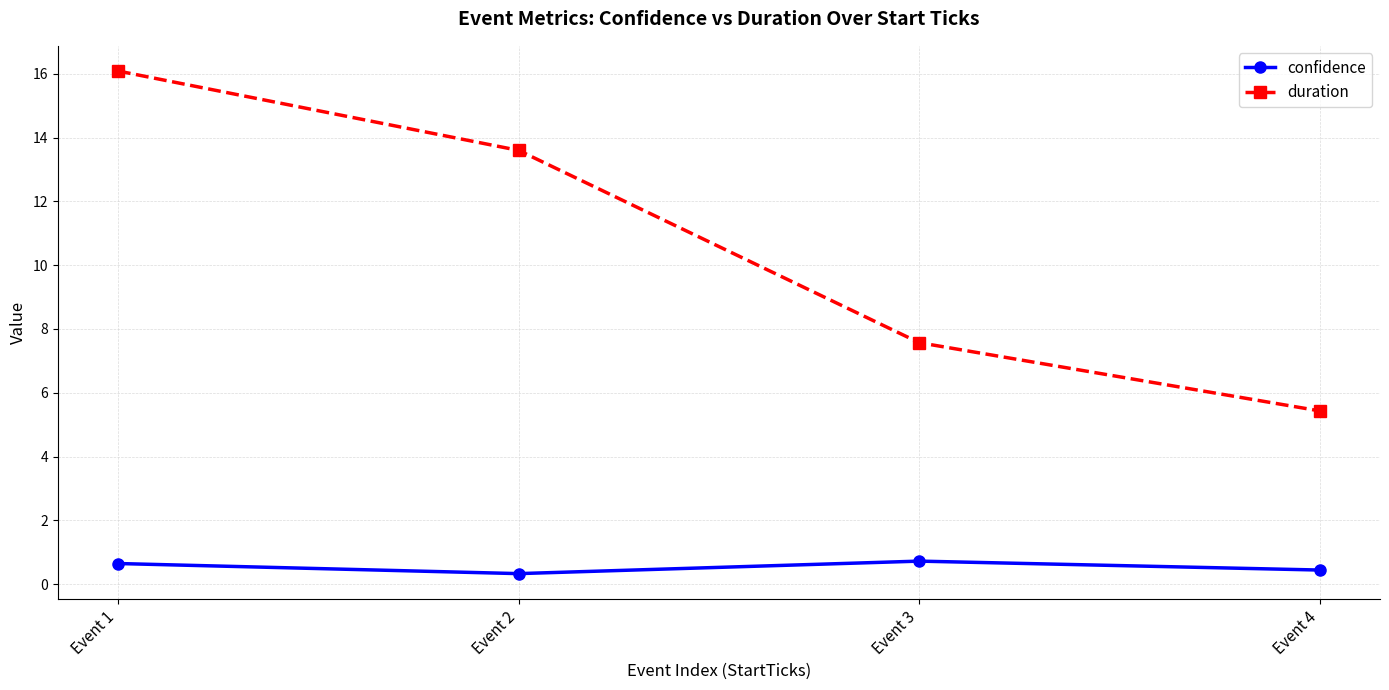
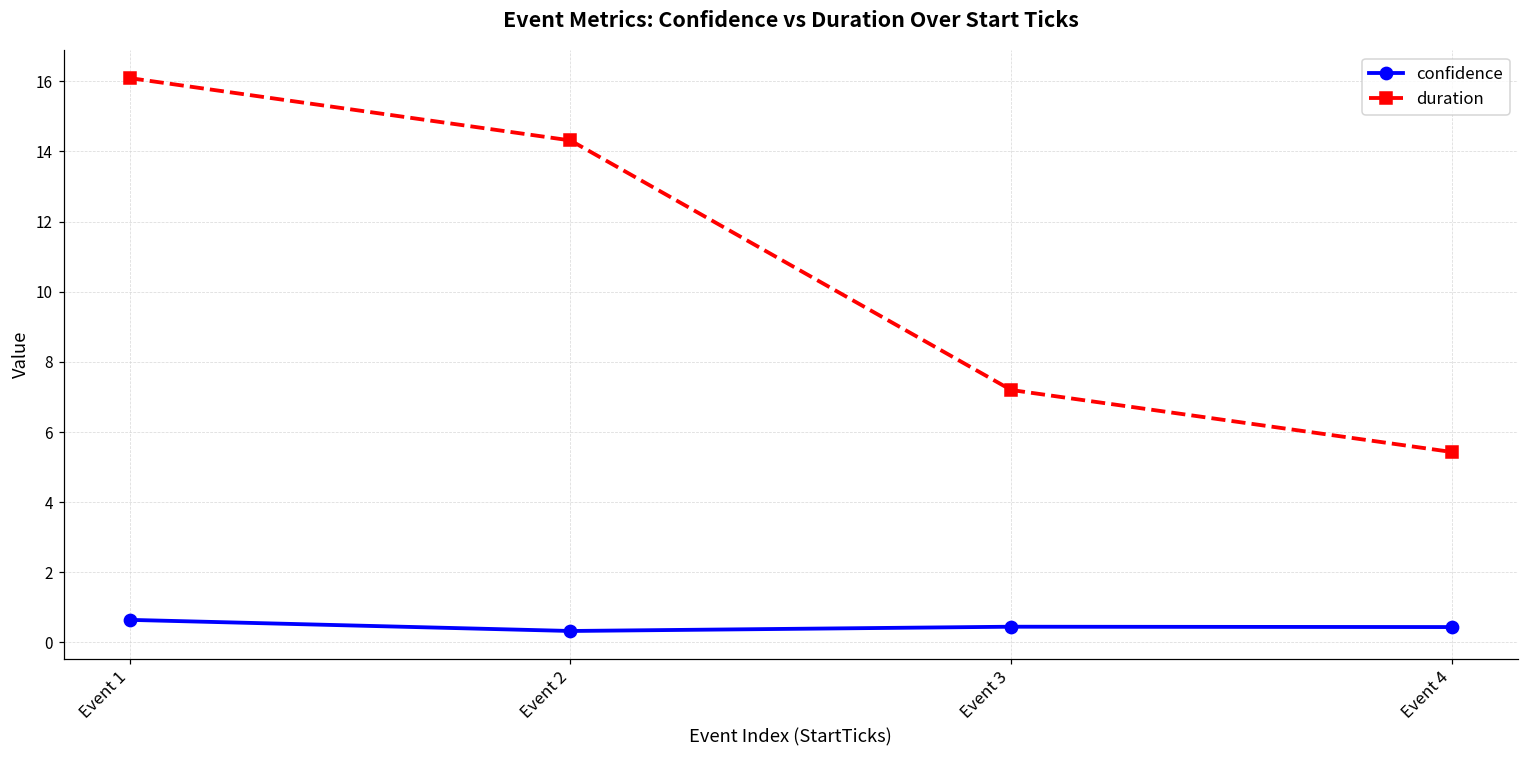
duration, Event 2: 13.6 -> 14.3
confidence, Event 3: 0.7 -> 0.4
duration, Event 3: 7.6 -> 7.2
